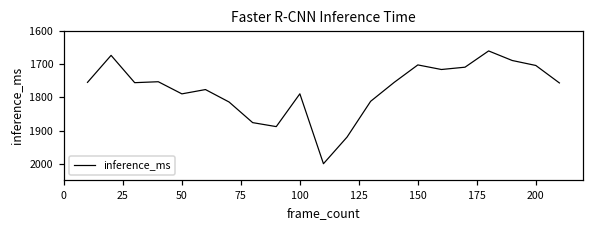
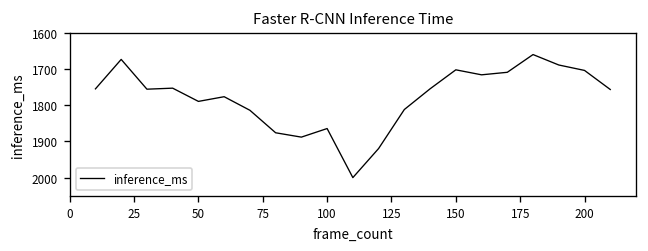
100: 1790 -> 1860
